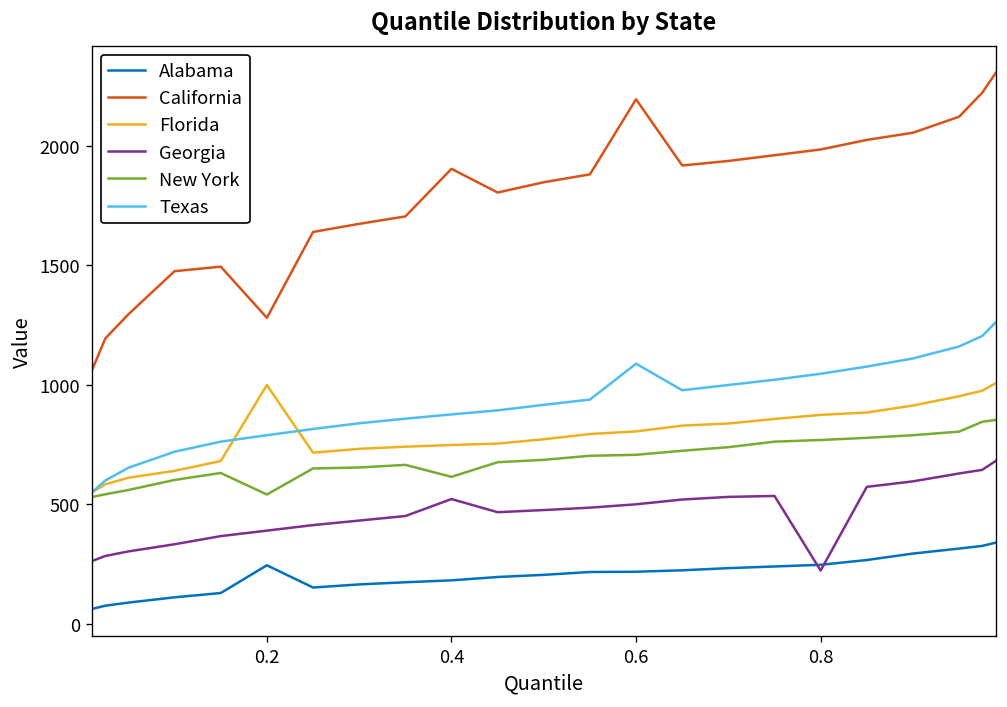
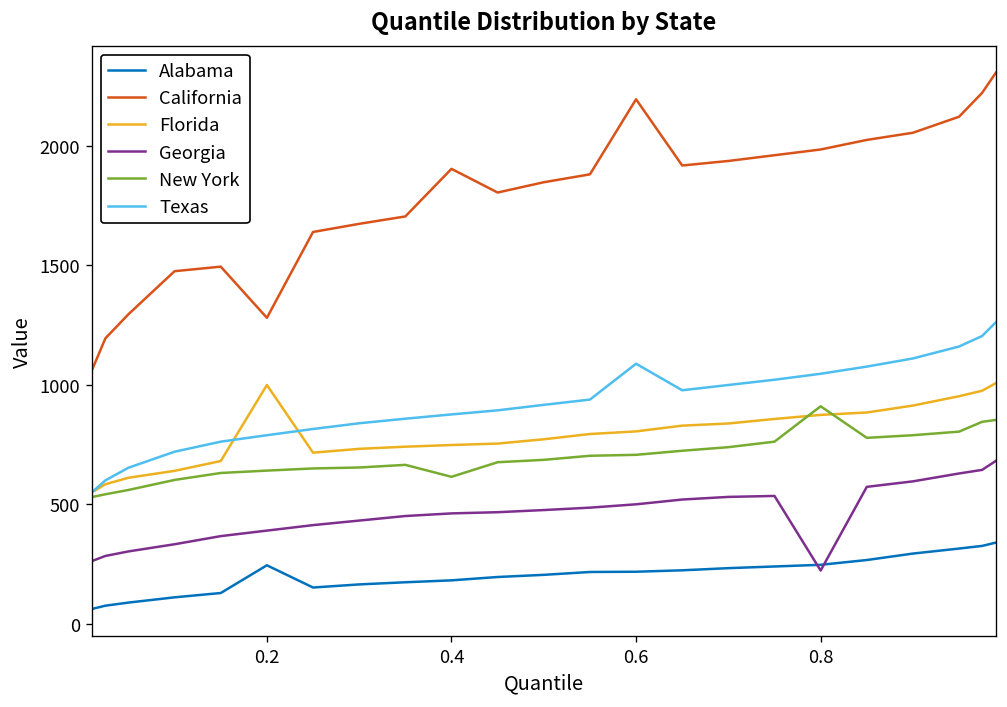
New York, 0.2: 540 -> 640
Georgia, 0.4: 520 -> 460
New York, 0.8: 770 -> 910
